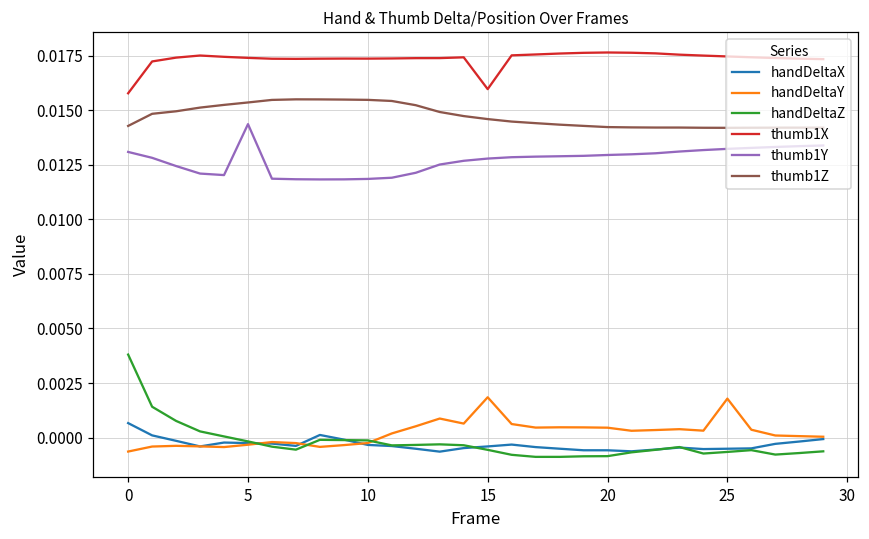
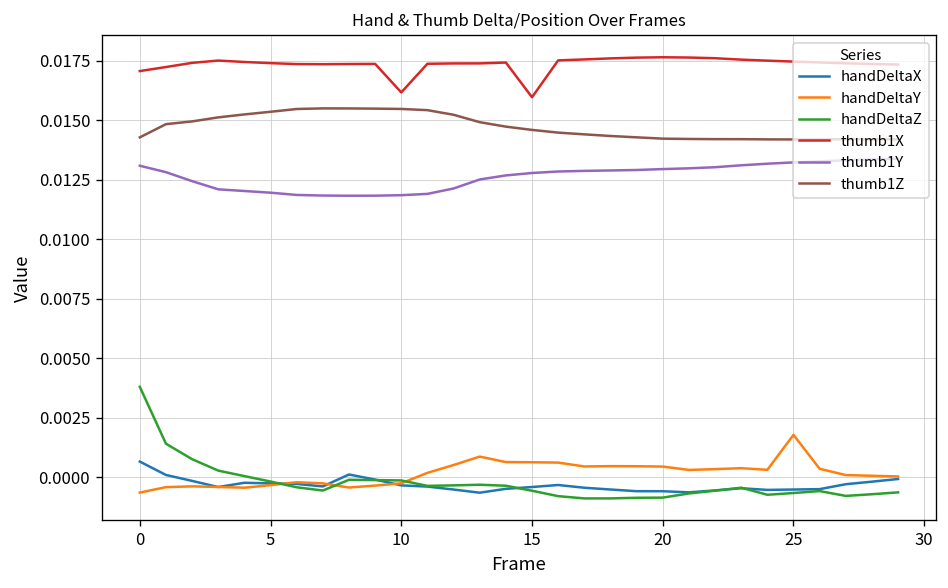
thumb1X, 0: 0.0158 -> 0.0171
thumb1Y, 5: 0.0144 -> 0.0120
thumb1X, 10: 0.0174 -> 0.0162
handDeltaY, 15: 0.0018 -> 0.0006
